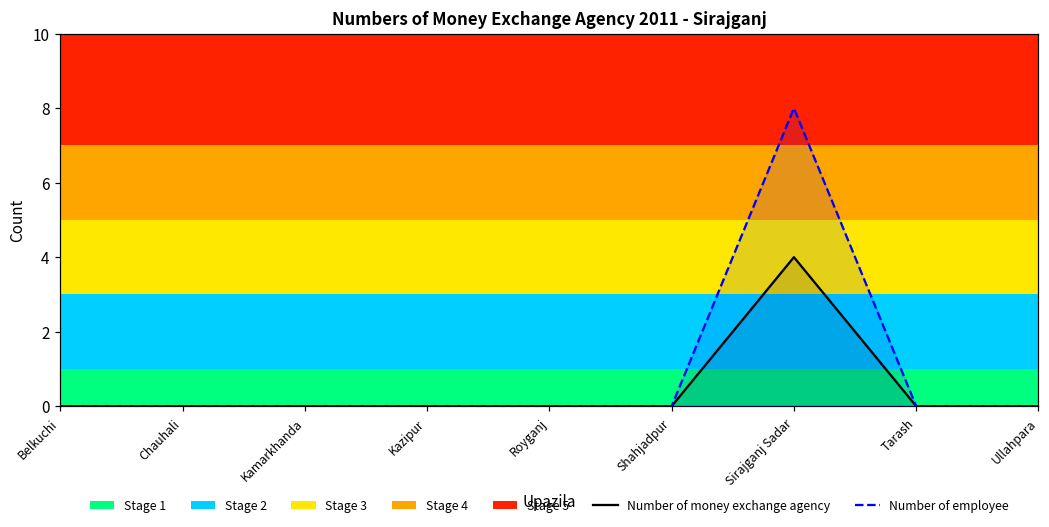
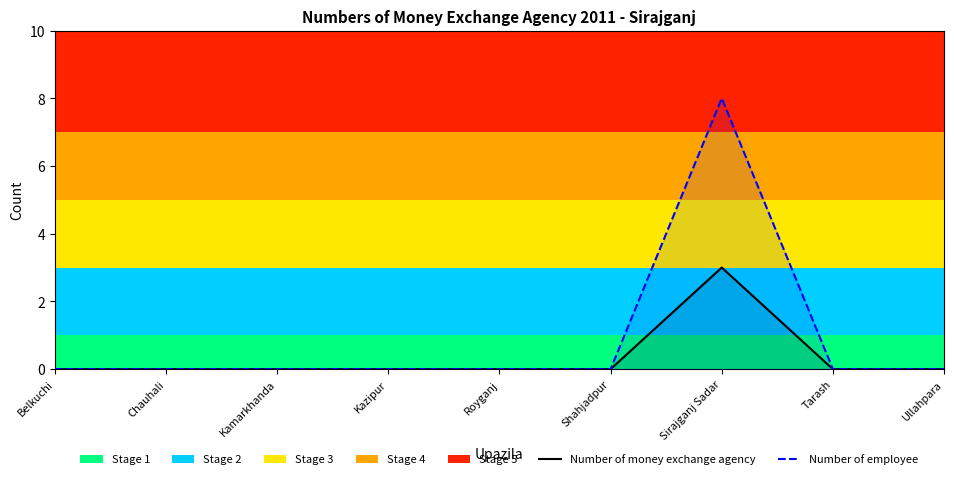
Number of money exchange agency, Sirajganj Sadar: 4 -> 3
